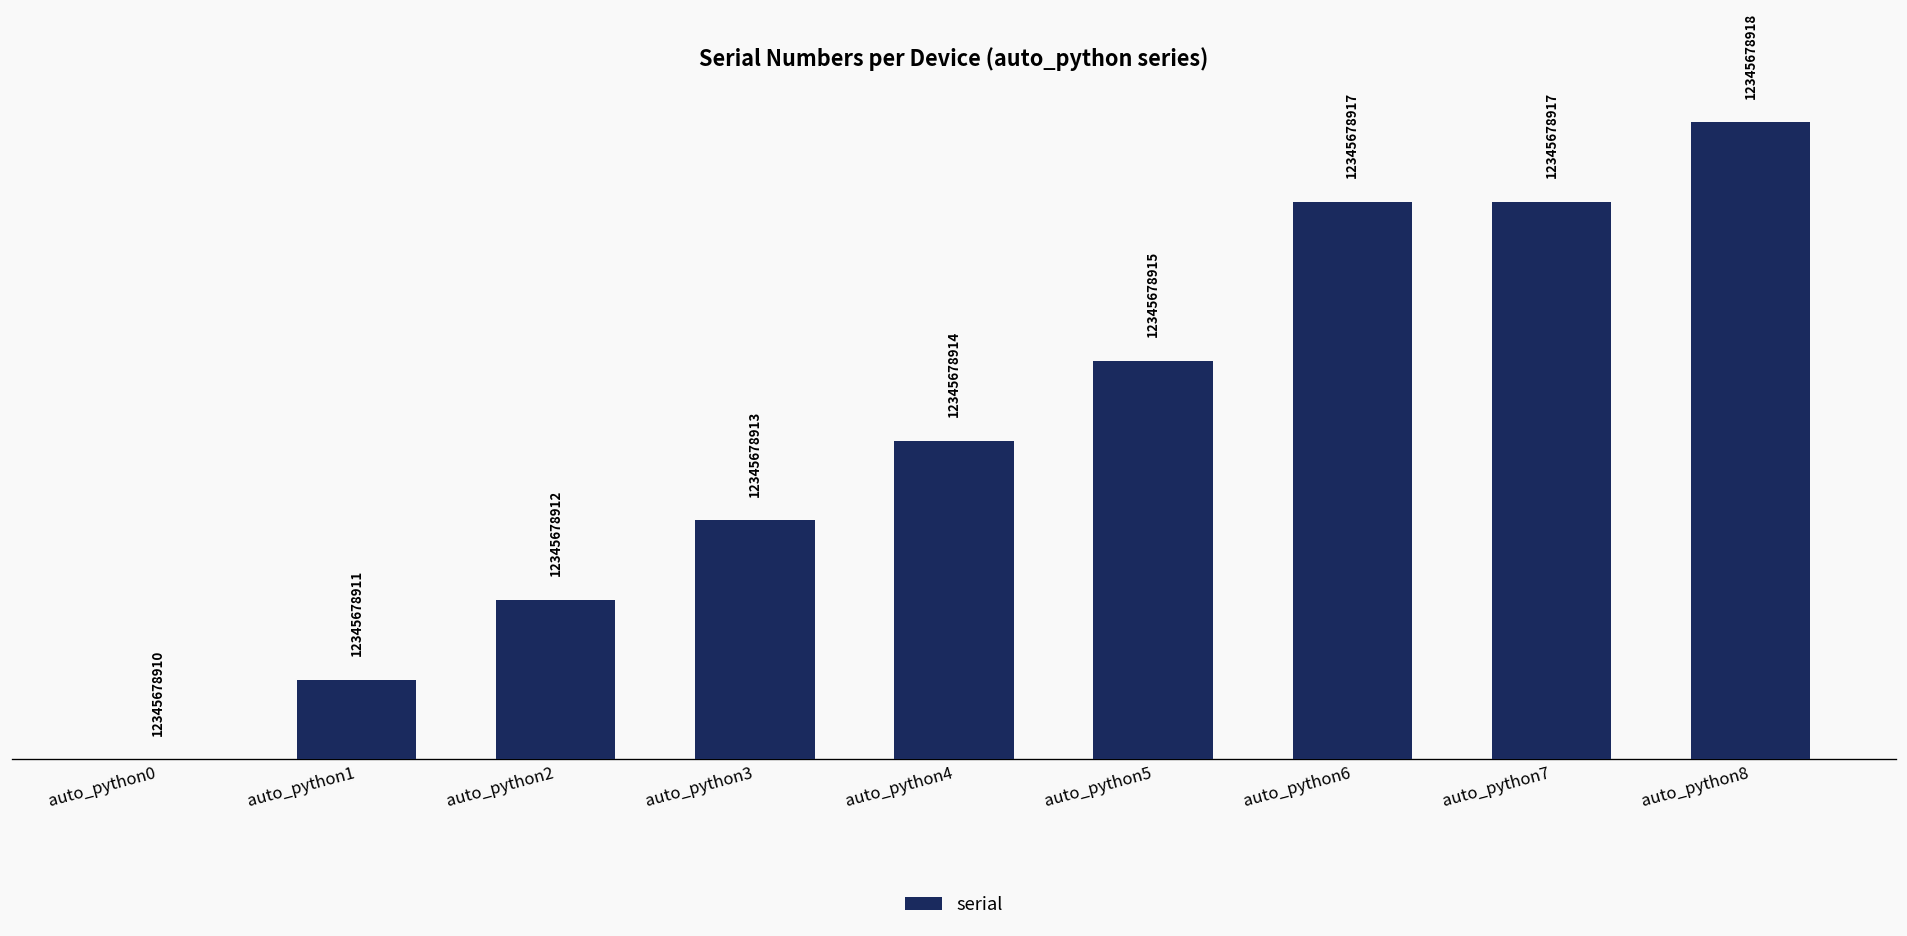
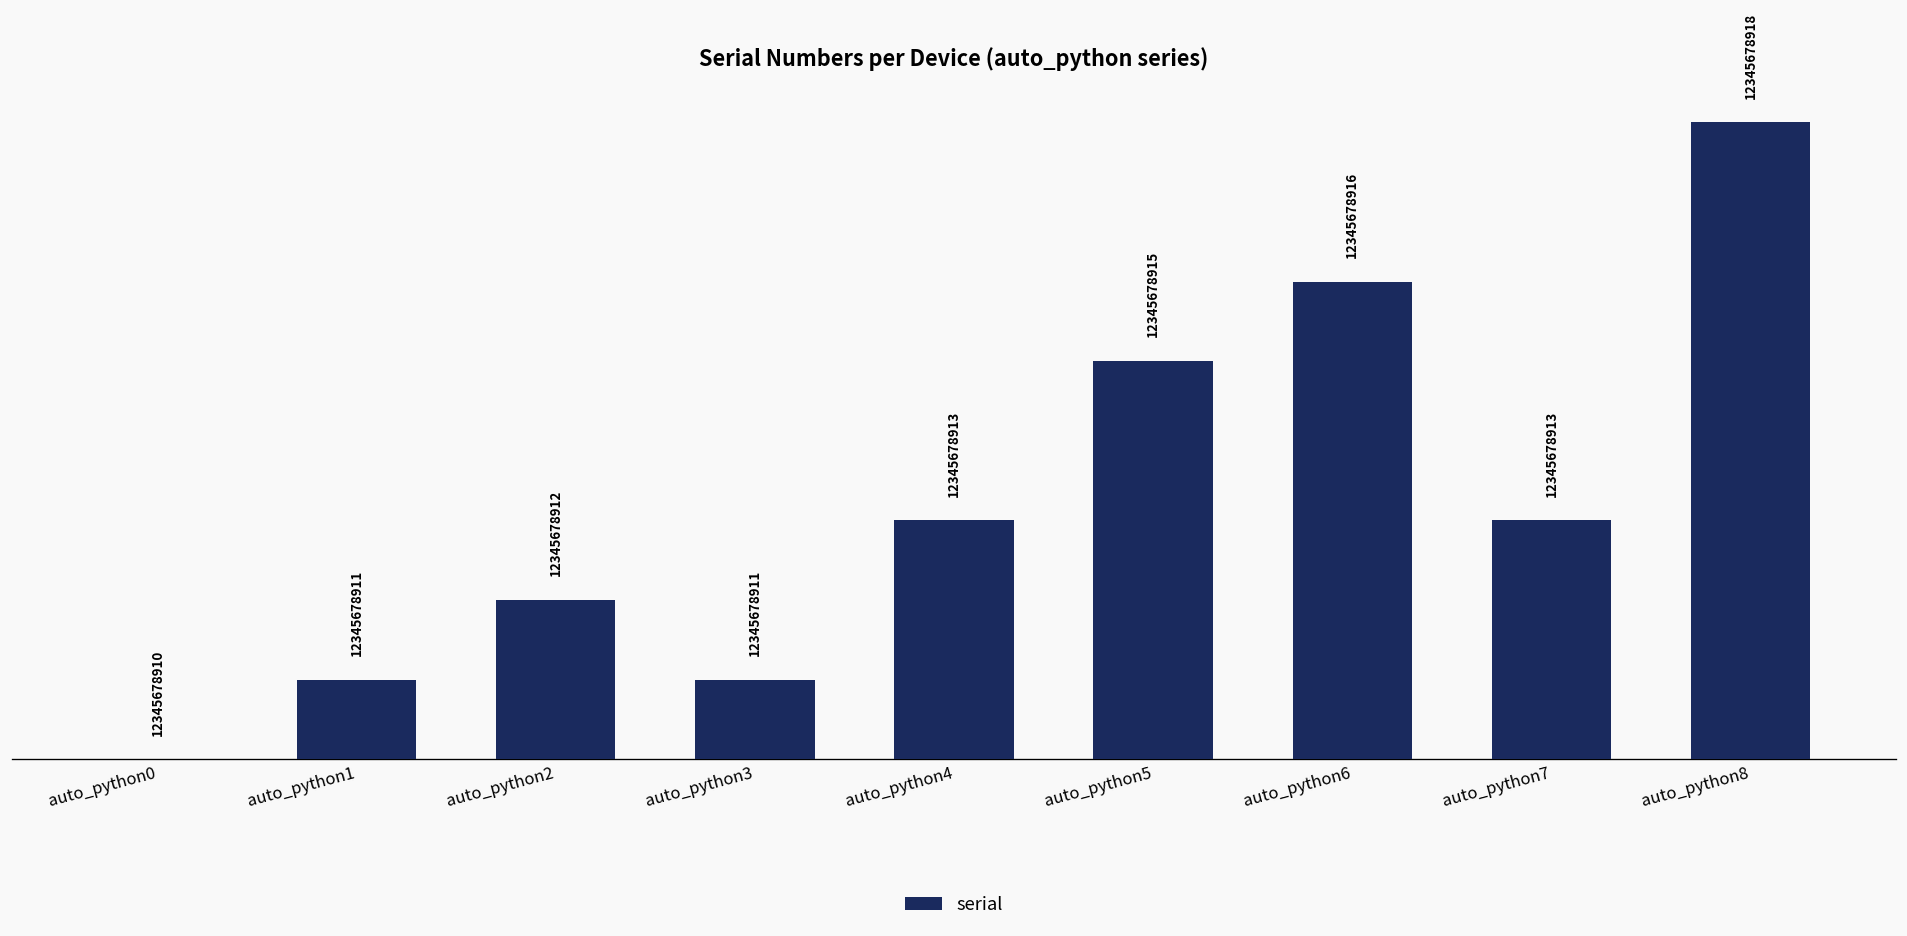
auto_python3: 12345678913 -> 12345678911
auto_python4: 12345678914 -> 12345678913
auto_python6: 12345678917 -> 12345678916
auto_python7: 12345678917 -> 12345678913
